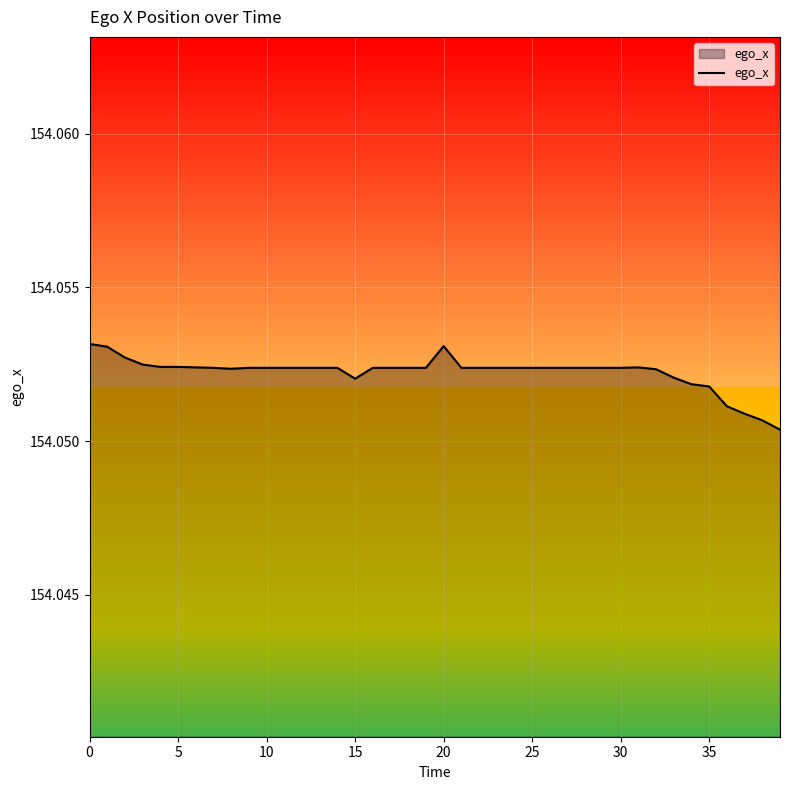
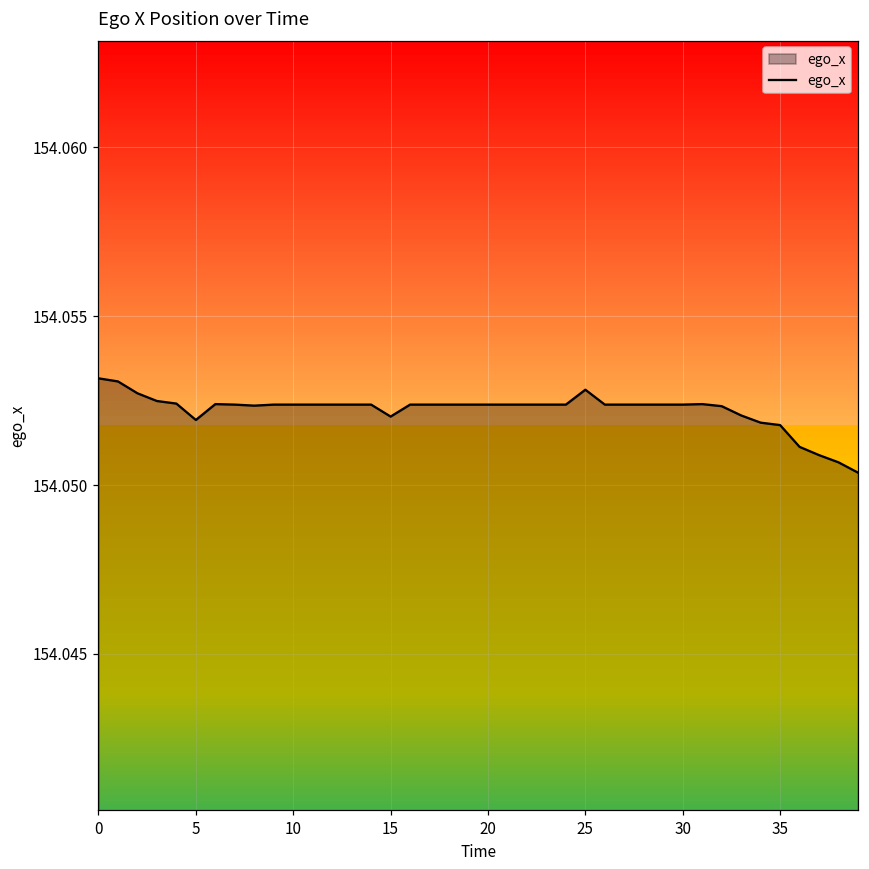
5: 154.0524 -> 154.0519
20: 154.0531 -> 154.0524
25: 154.0524 -> 154.0528
